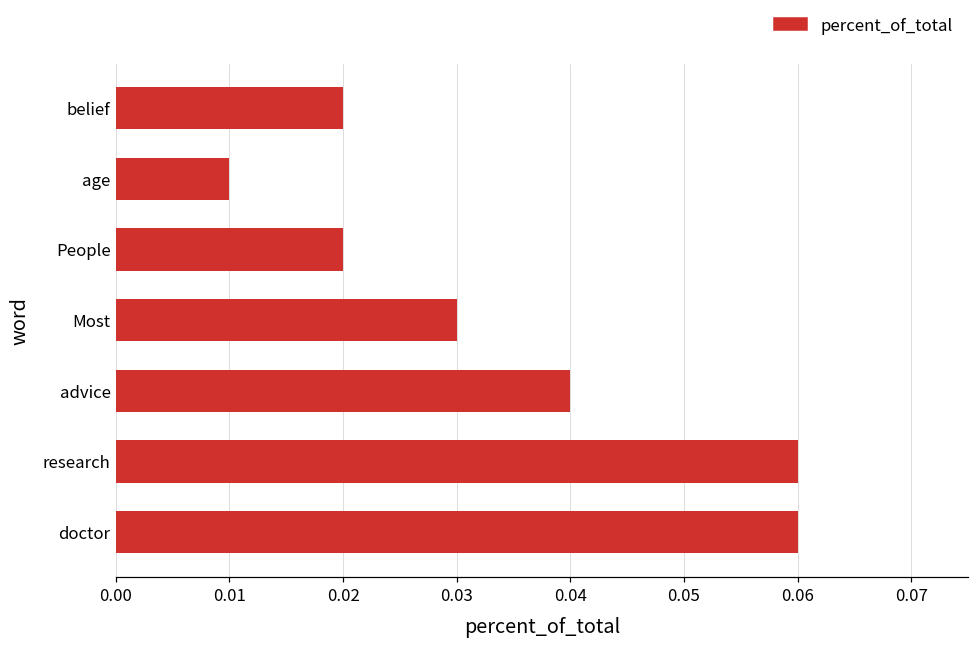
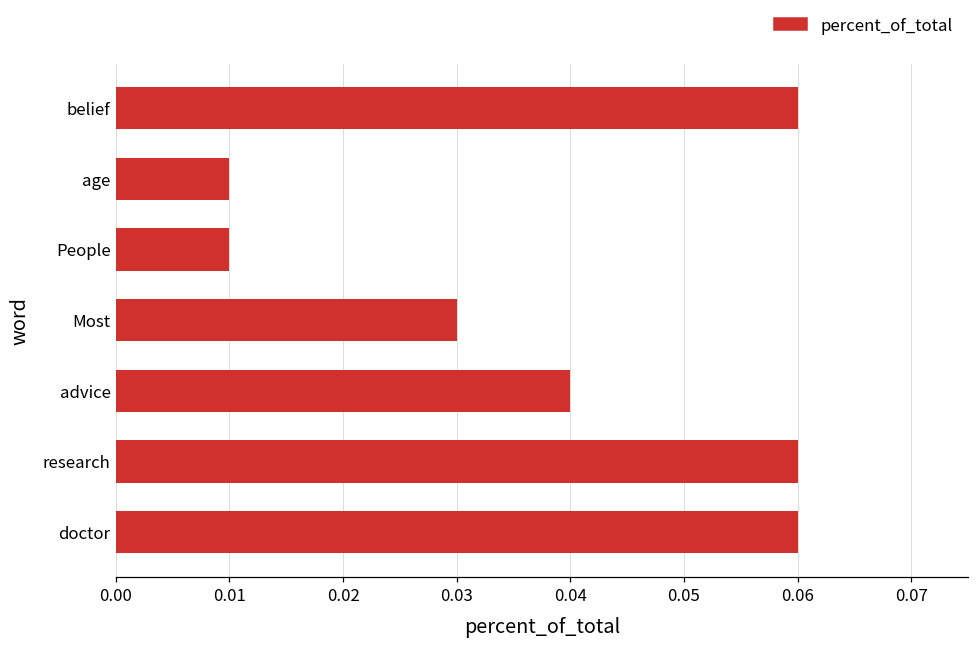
belief: 0.02 -> 0.06
People: 0.02 -> 0.01
